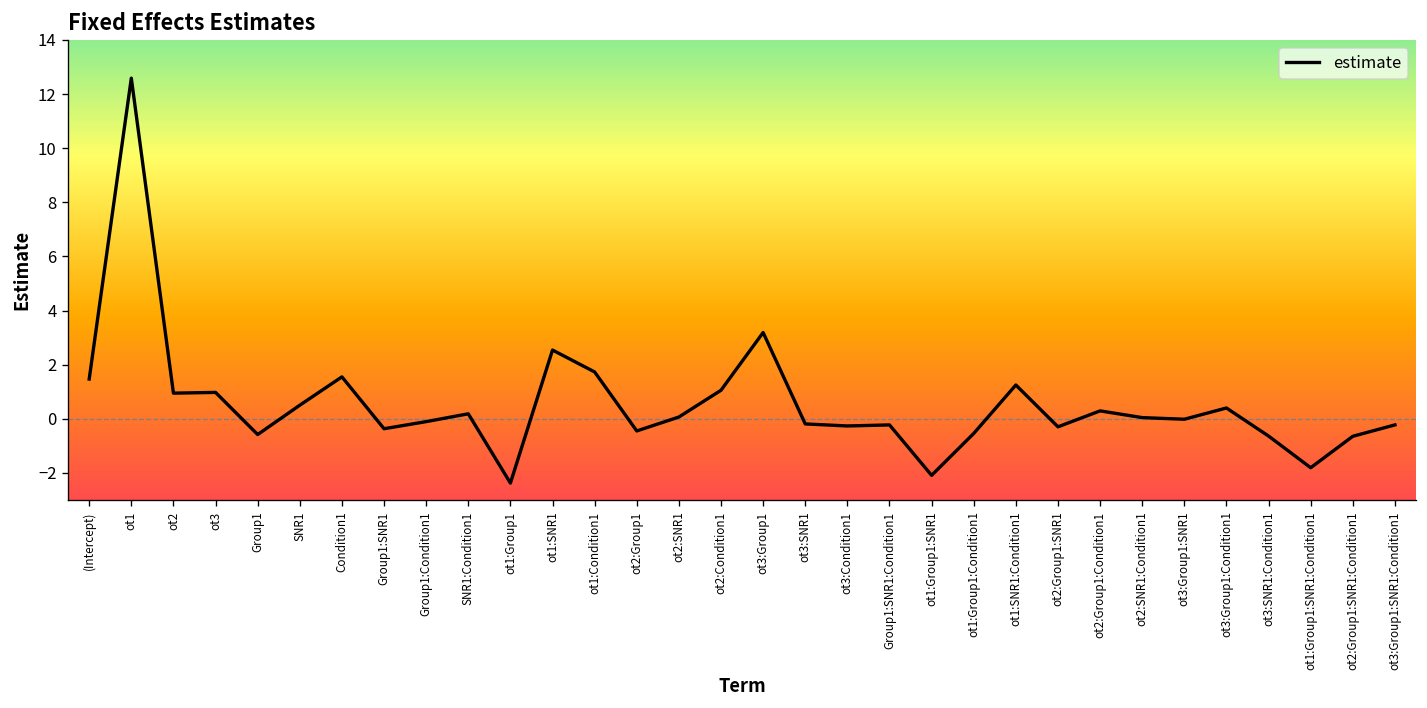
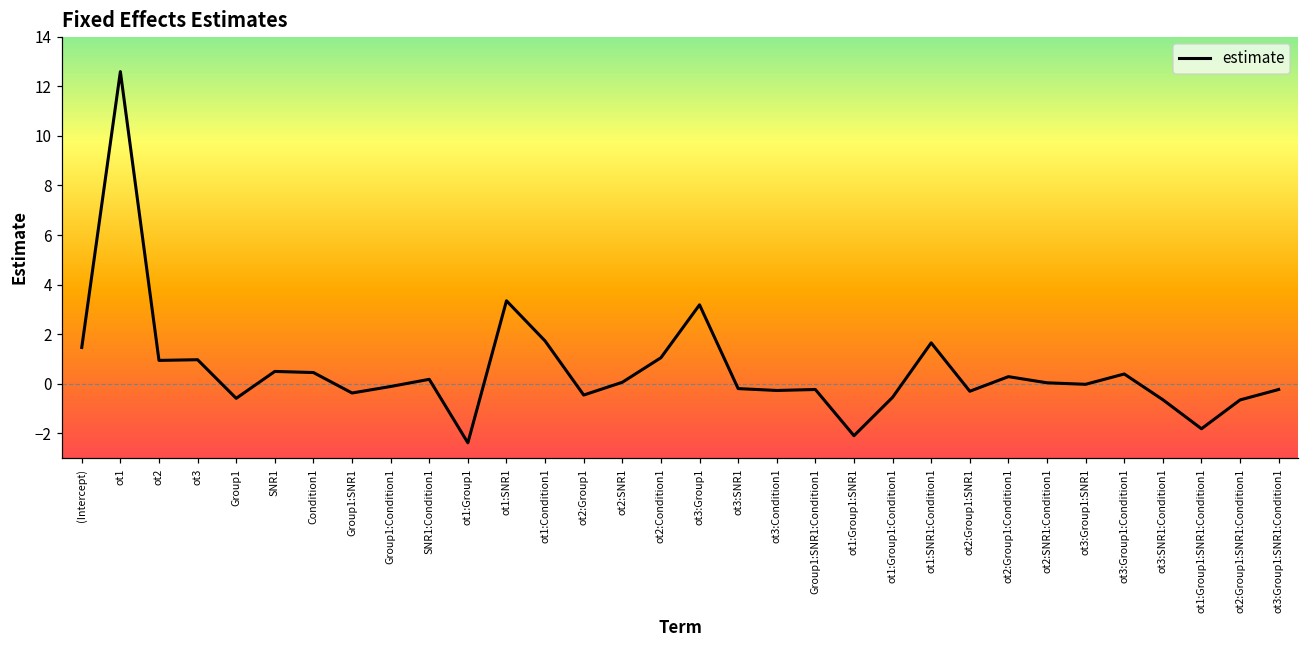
Condition1: 1.5 -> 0.5
ot1:SNR1: 2.5 -> 3.3
ot1:SNR1:Condition1: 1.2 -> 1.7
